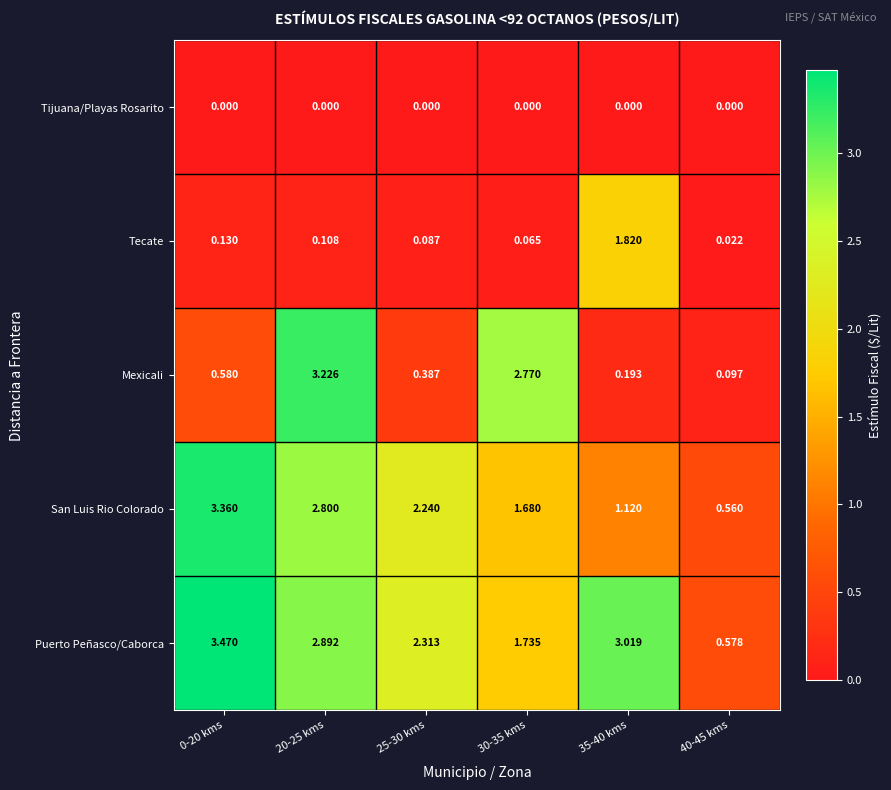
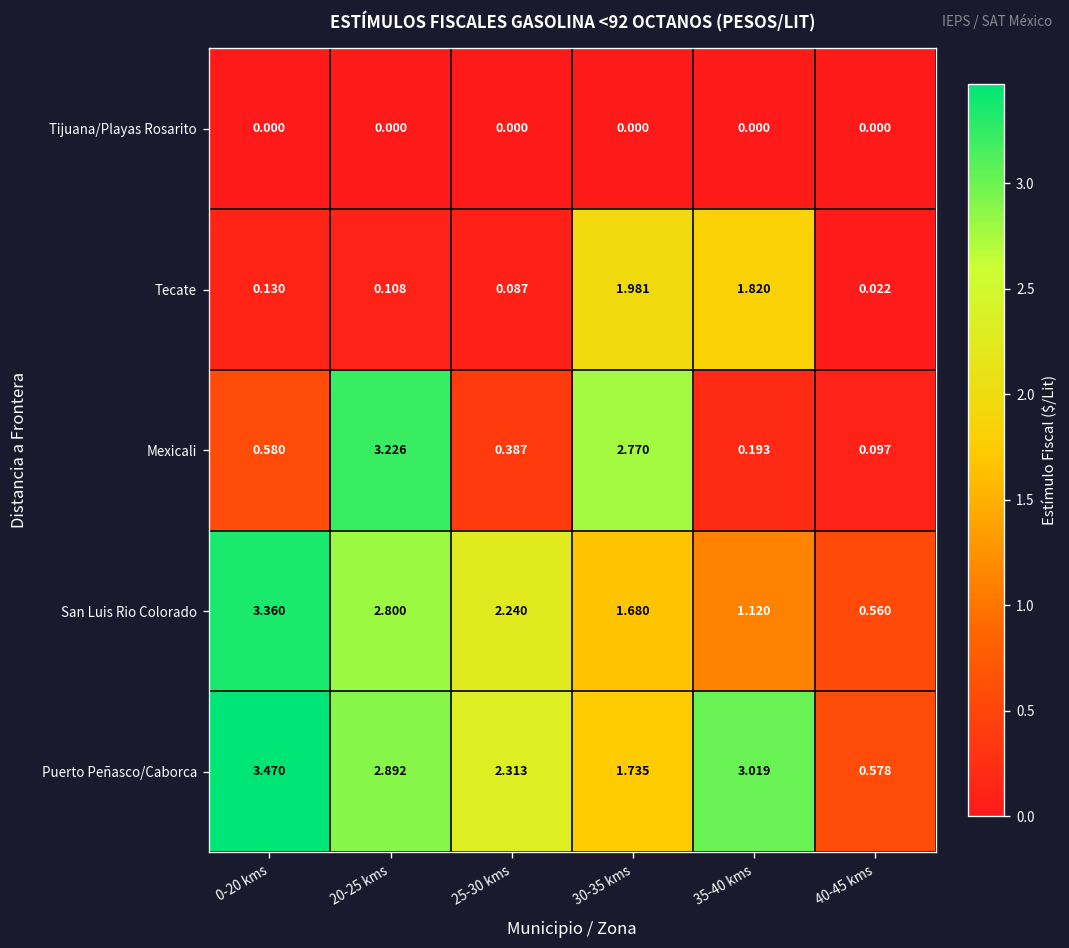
Tecate, 30-35 kms: 0.065 -> 1.981
